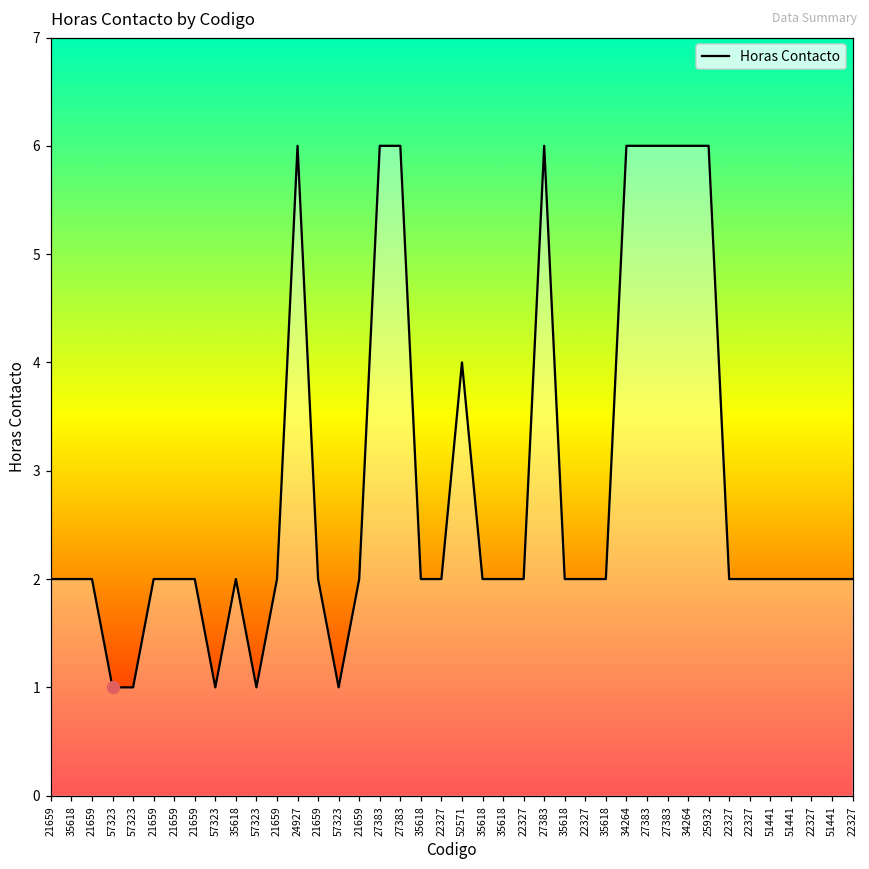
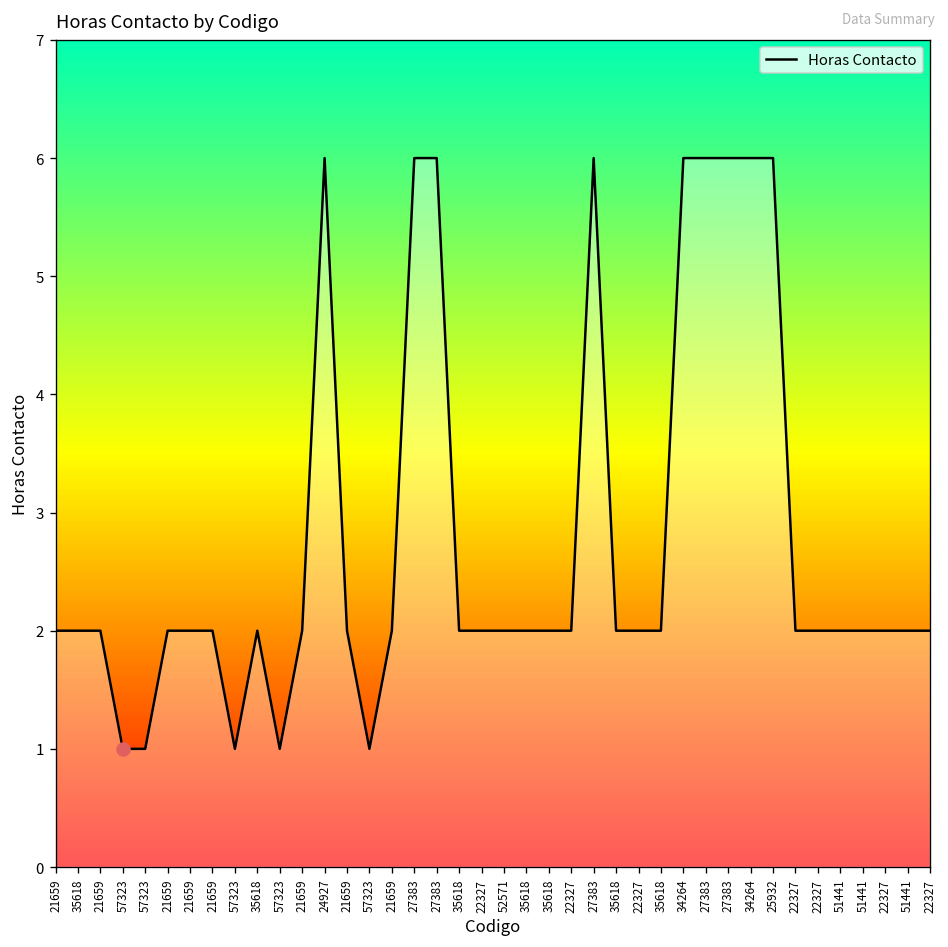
Horas Contacto, 52571: 4 -> 2
